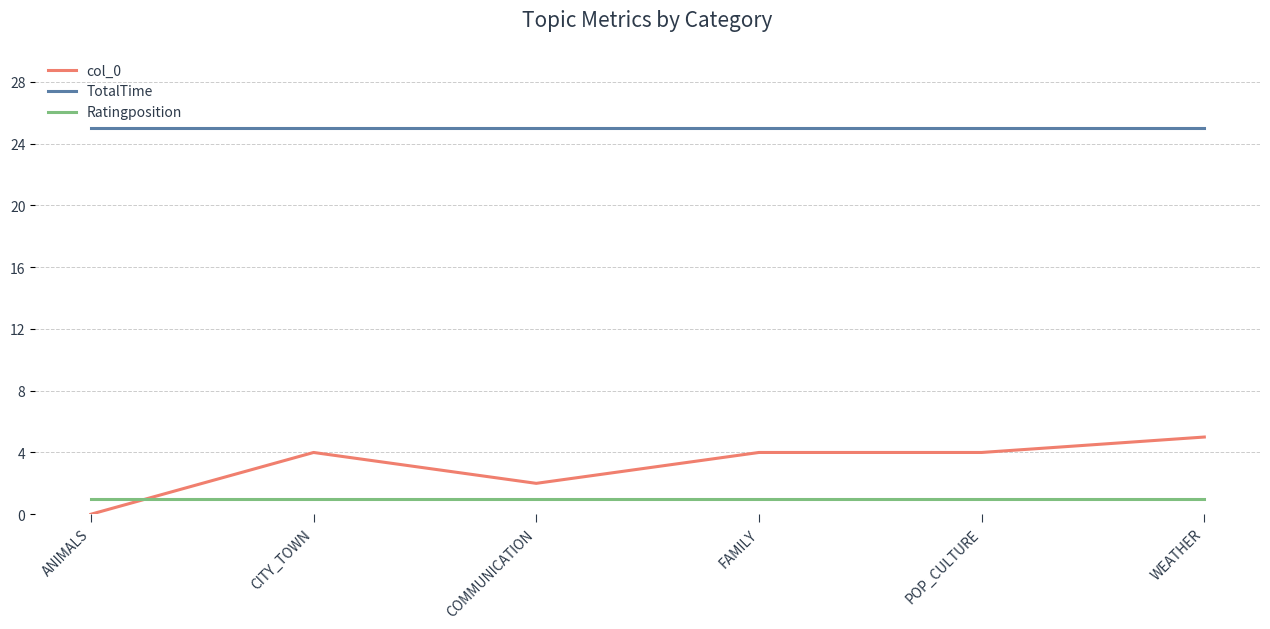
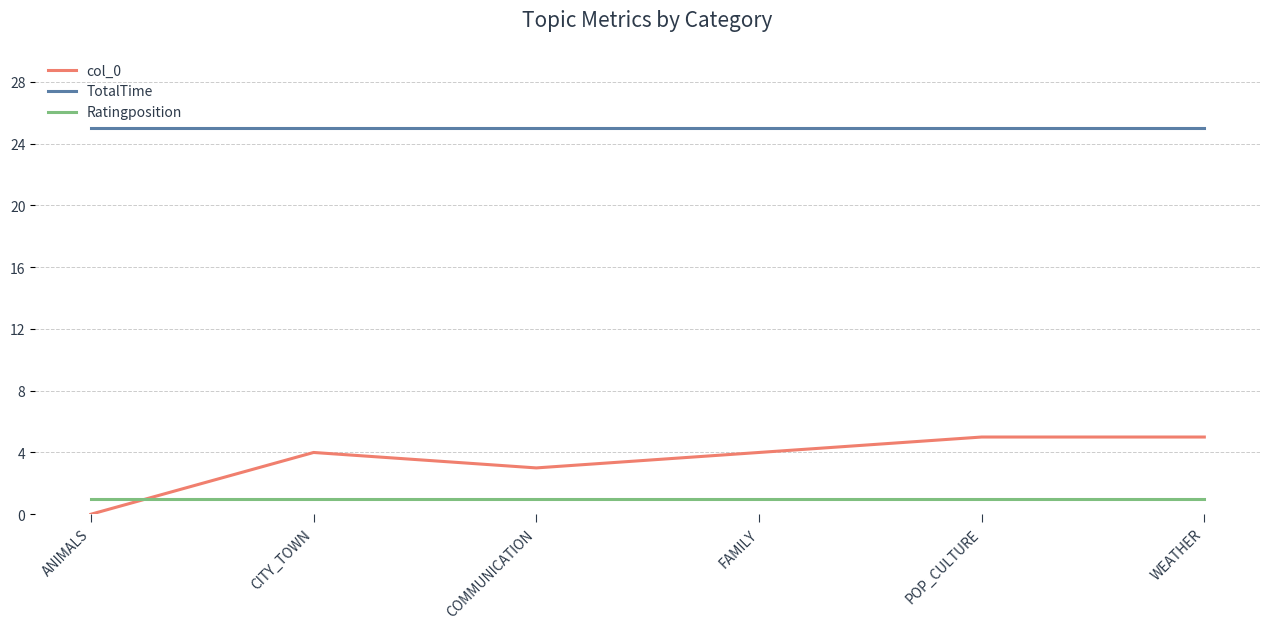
col_0, COMMUNICATION: 2 -> 3
col_0, POP_CULTURE: 4 -> 5
